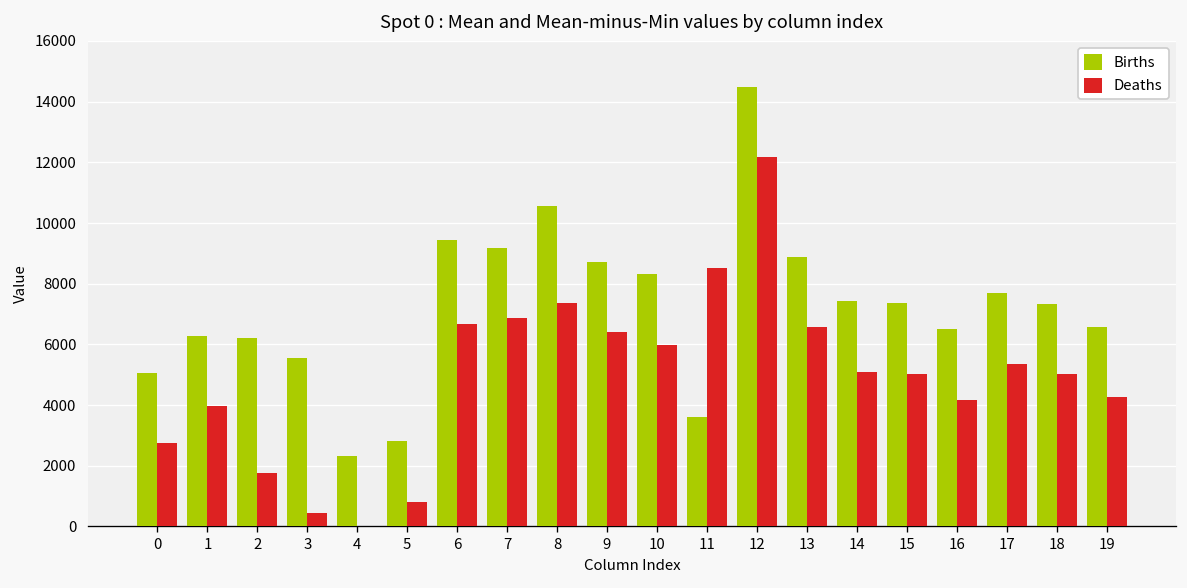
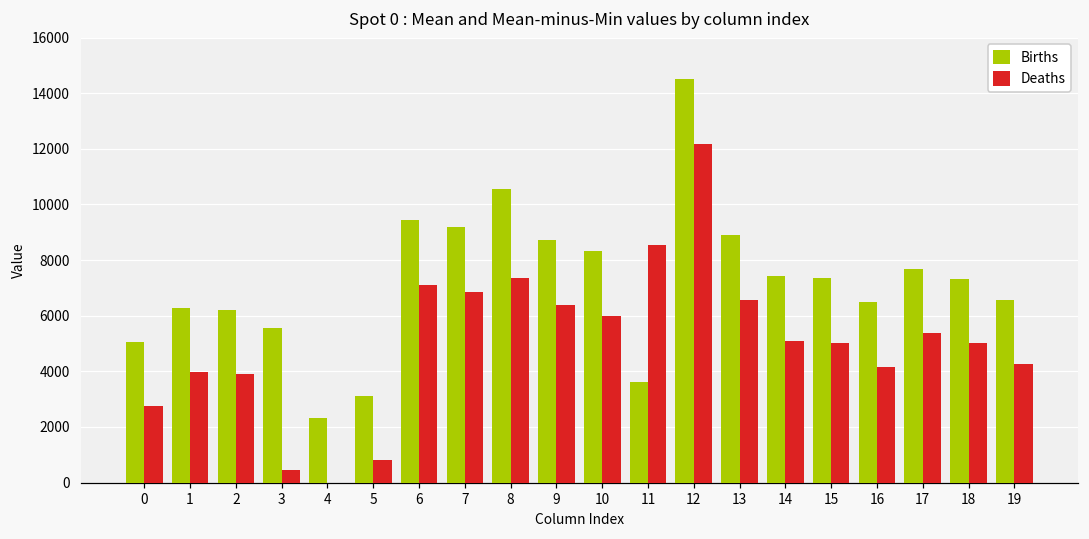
Deaths, 2: 1800 -> 3900
Births, 5: 2800 -> 3100
Deaths, 6: 6700 -> 7100
